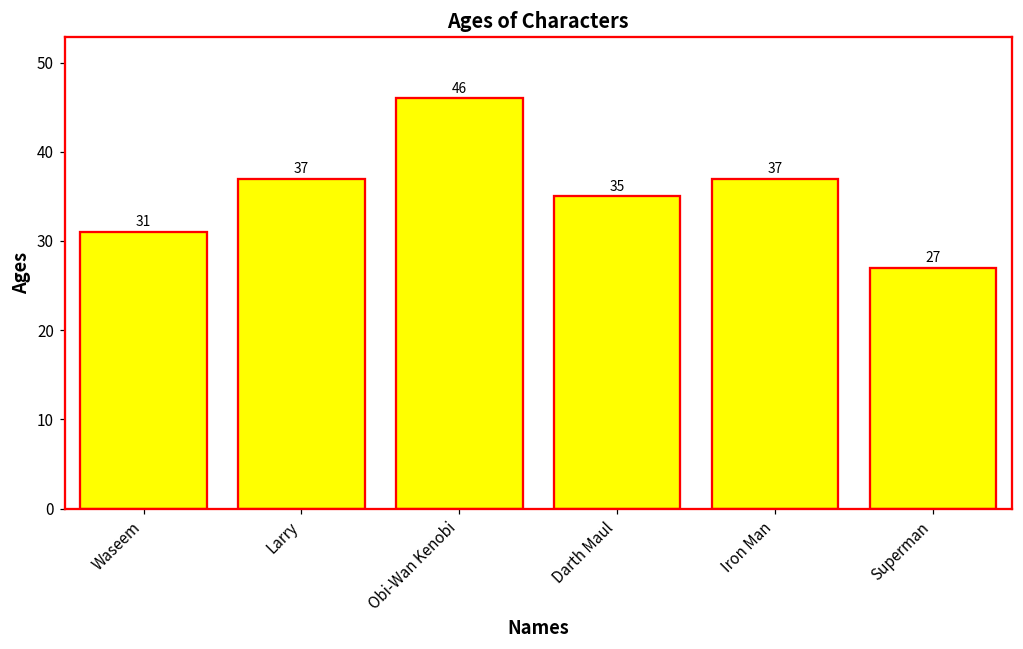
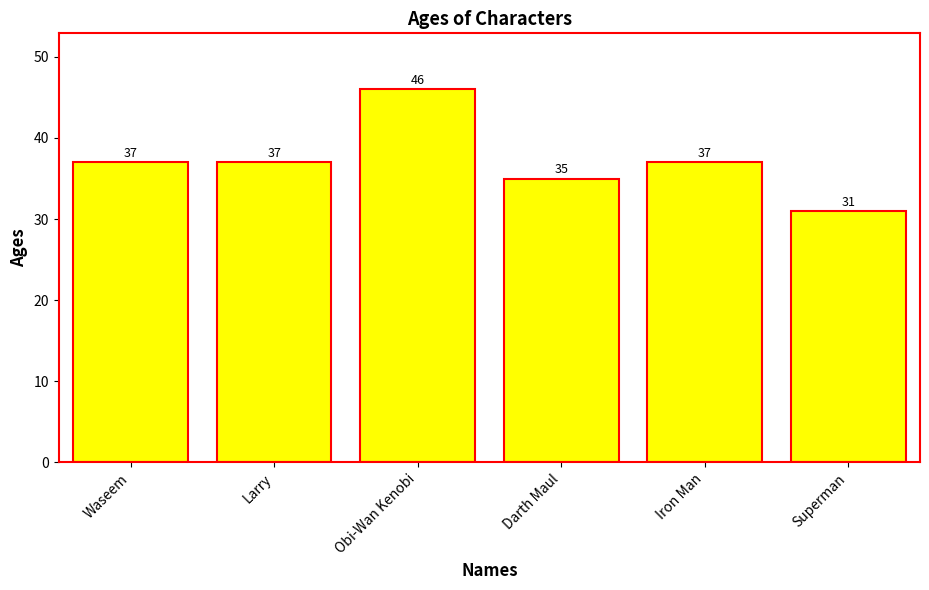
Waseem: 31 -> 37
Superman: 27 -> 31
